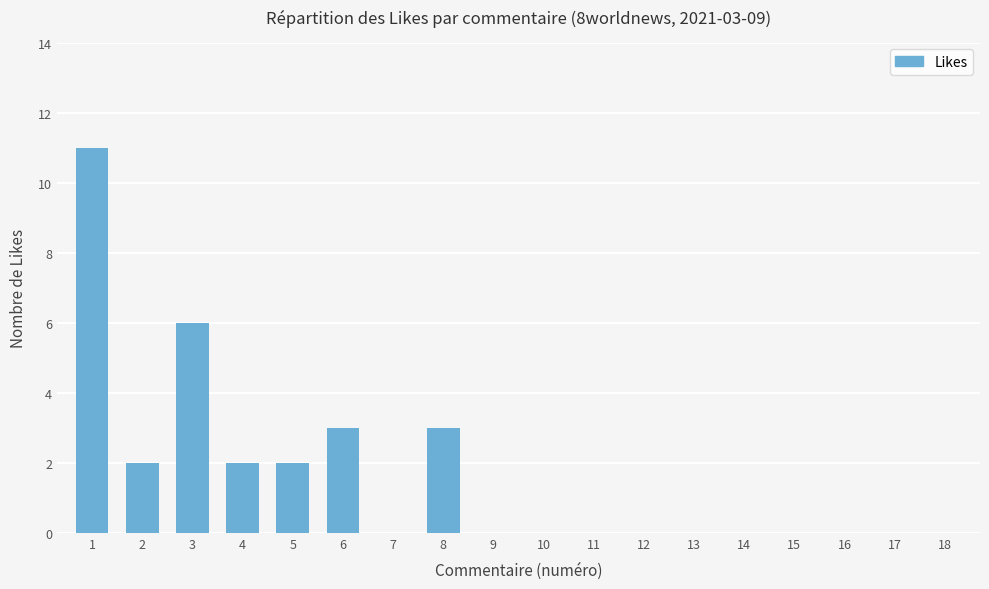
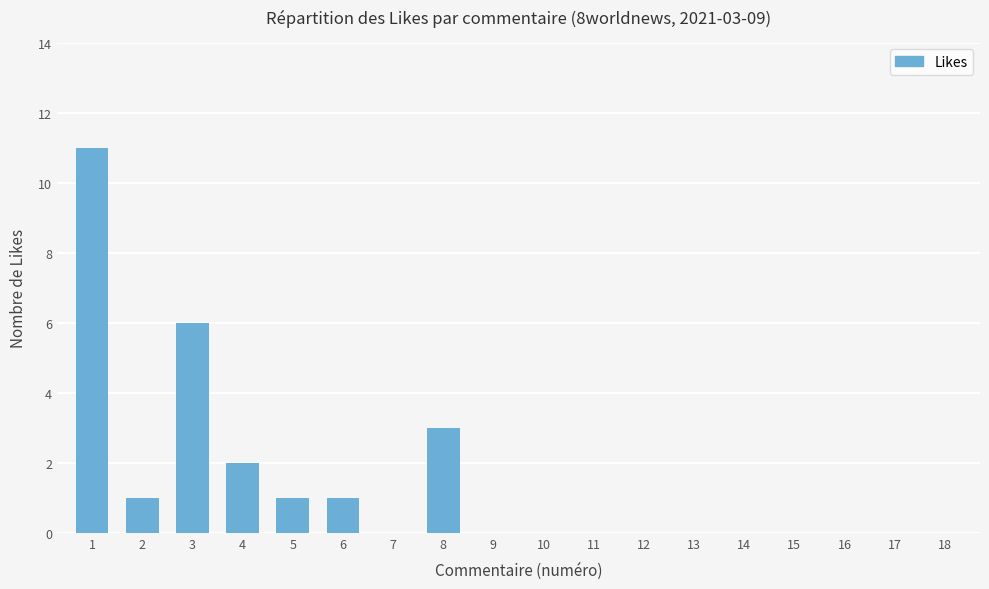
2: 2 -> 1
5: 2 -> 1
6: 3 -> 1
